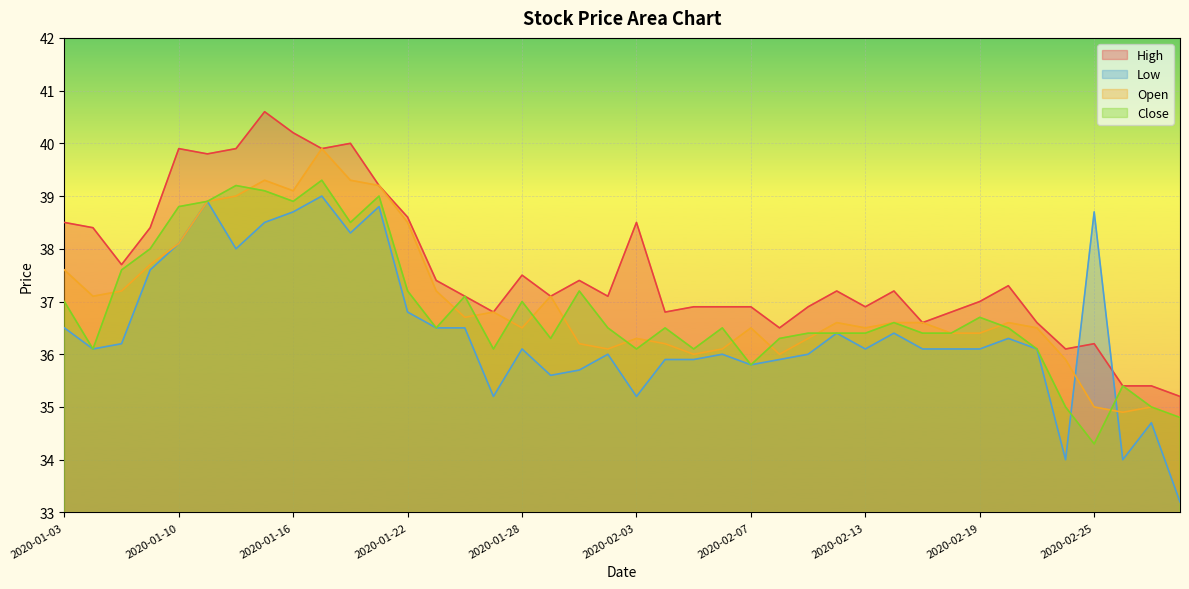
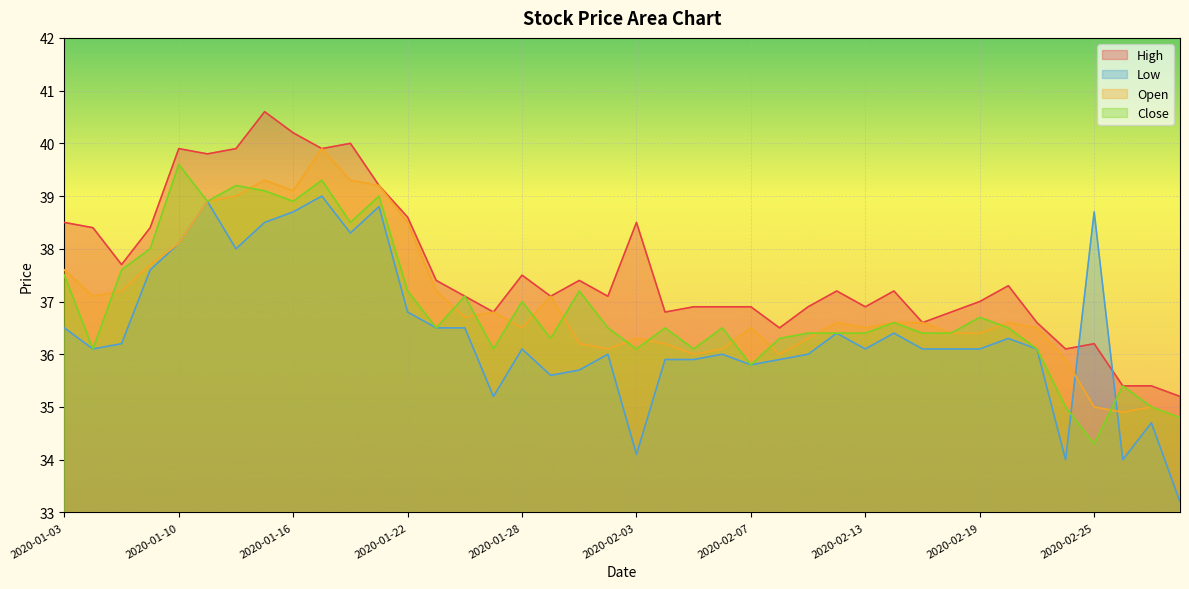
Close, 2020-01-03: 37.0 -> 37.5
Close, 2020-01-10: 38.8 -> 39.6
Low, 2020-02-03: 35.2 -> 34.1
